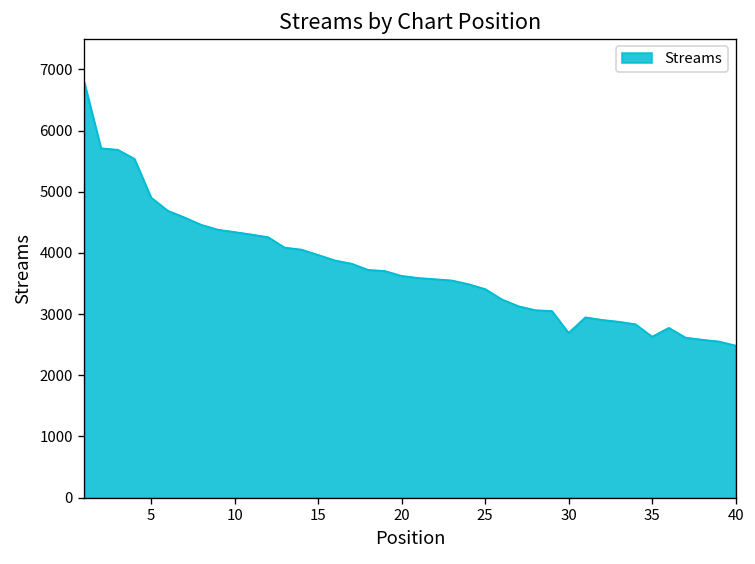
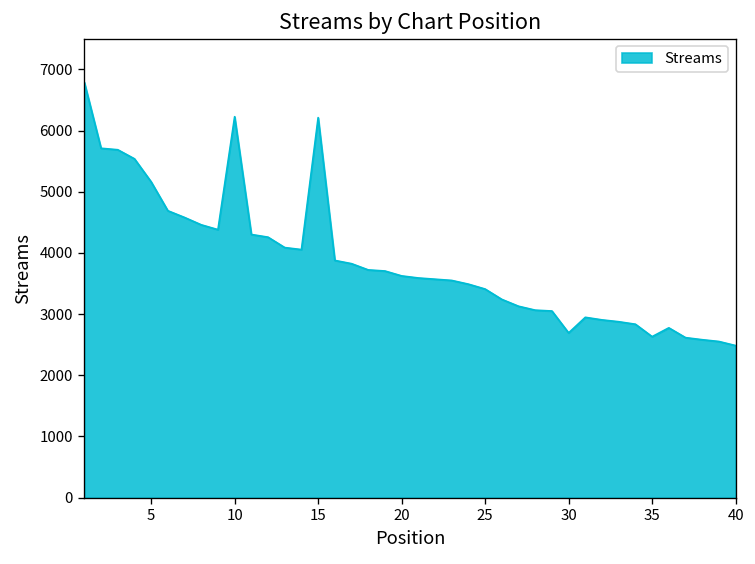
5: 4900 -> 5200
10: 4300 -> 6200
15: 4000 -> 6200
